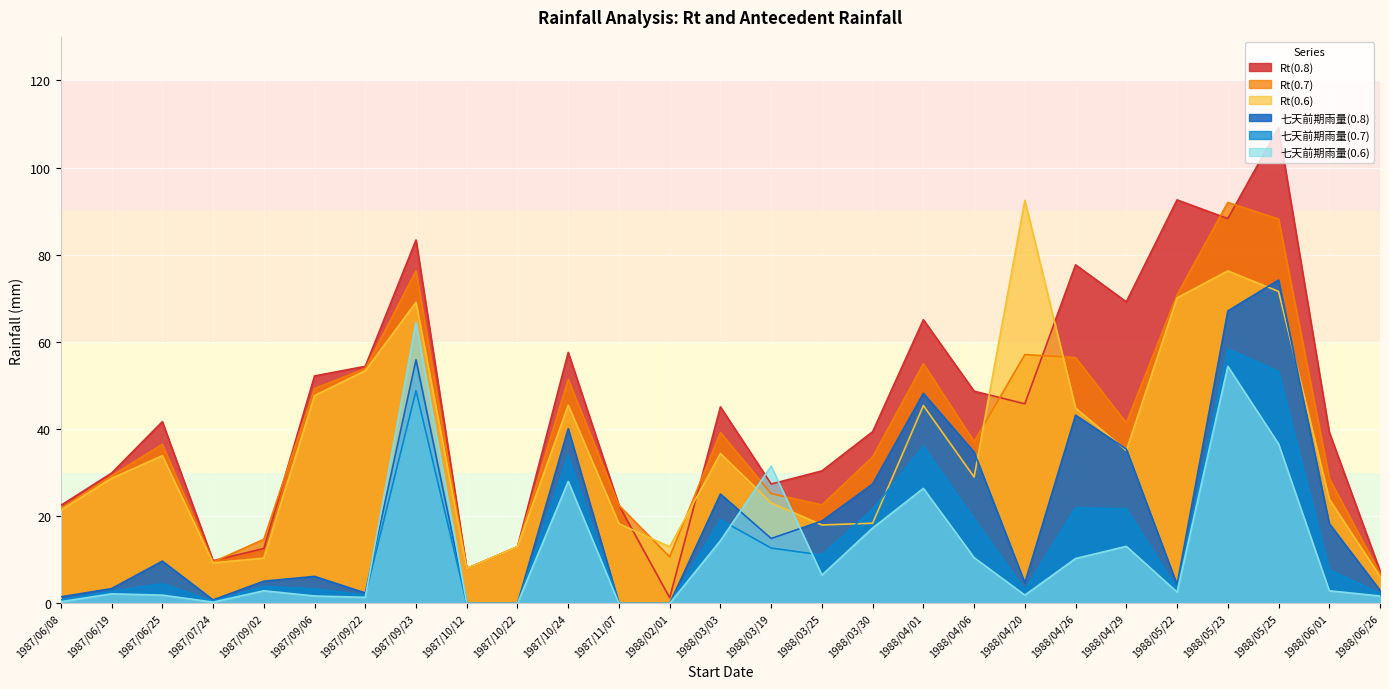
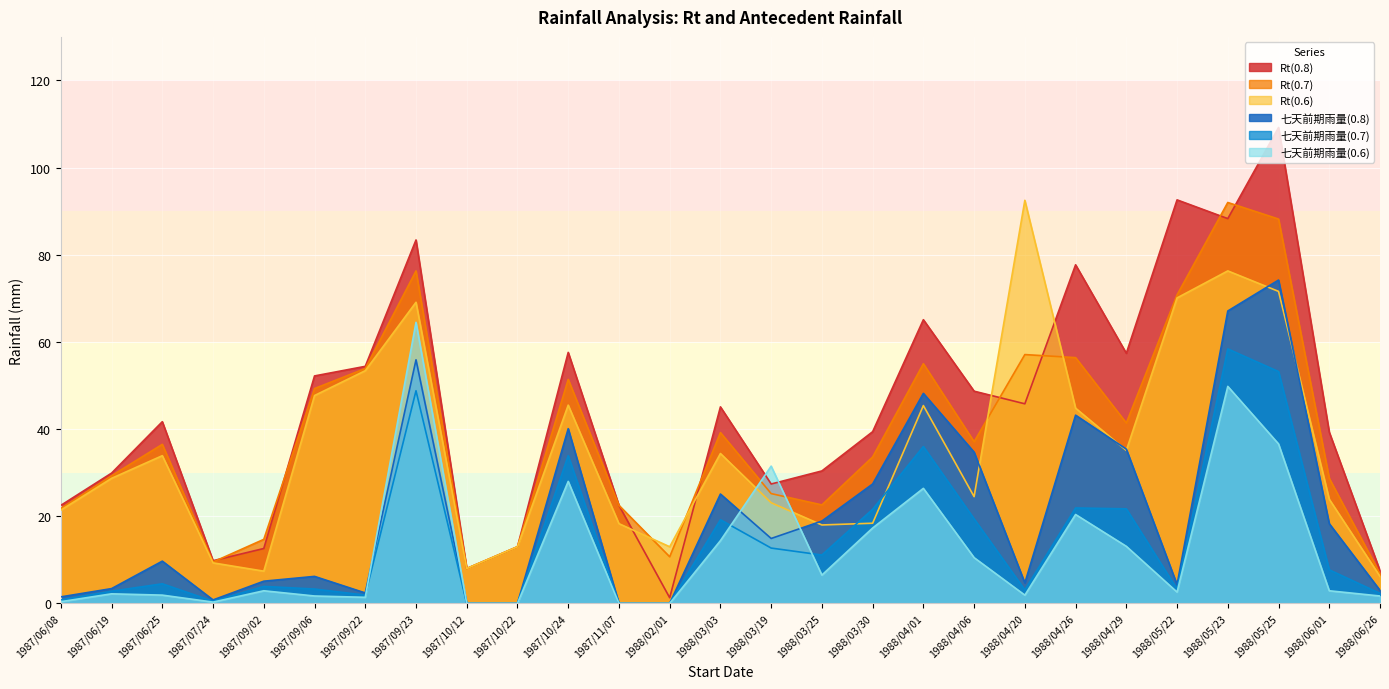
Rt(0.6), 1987/09/02: 10 -> 7
Rt(0.6), 1988/04/06: 29 -> 25
七天前期雨量(0.6), 1988/04/26: 10 -> 20
Rt(0.8), 1988/04/29: 69 -> 57
七天前期雨量(0.6), 1988/05/23: 54 -> 50
